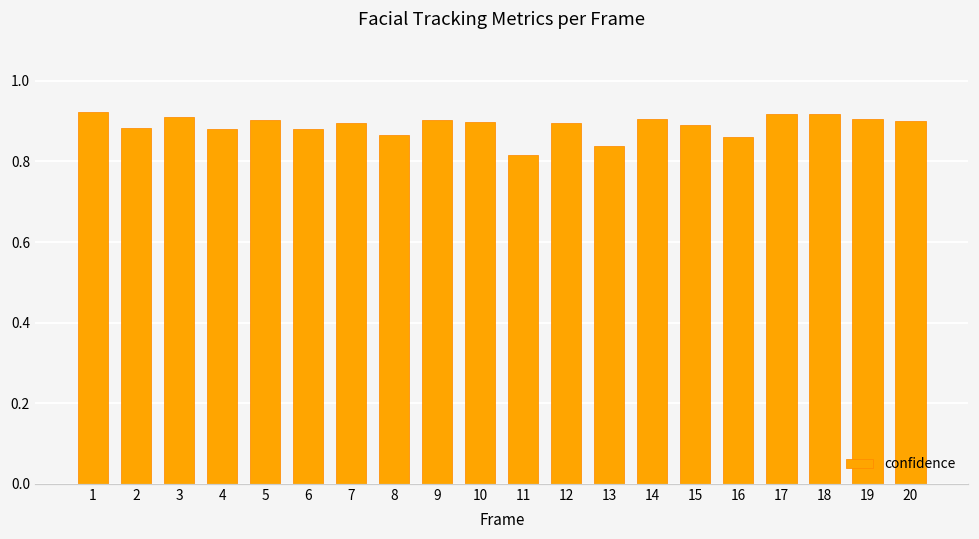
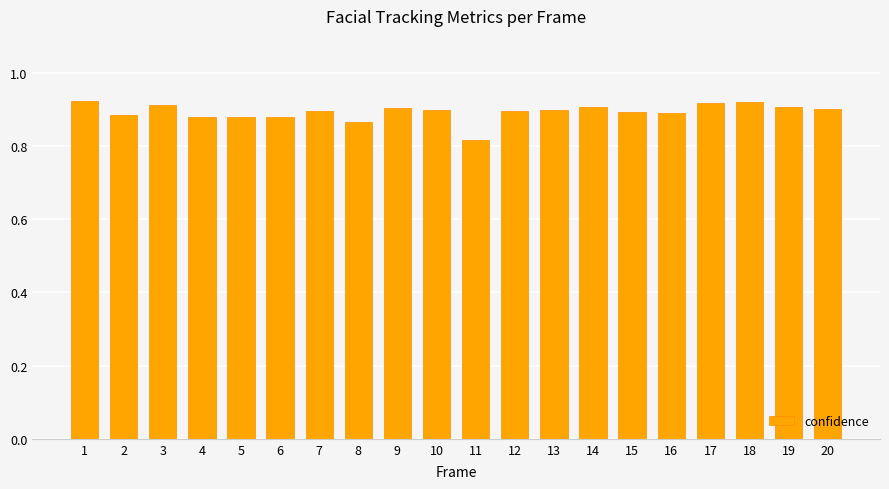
5: 0.90 -> 0.88
13: 0.84 -> 0.90
16: 0.86 -> 0.89
